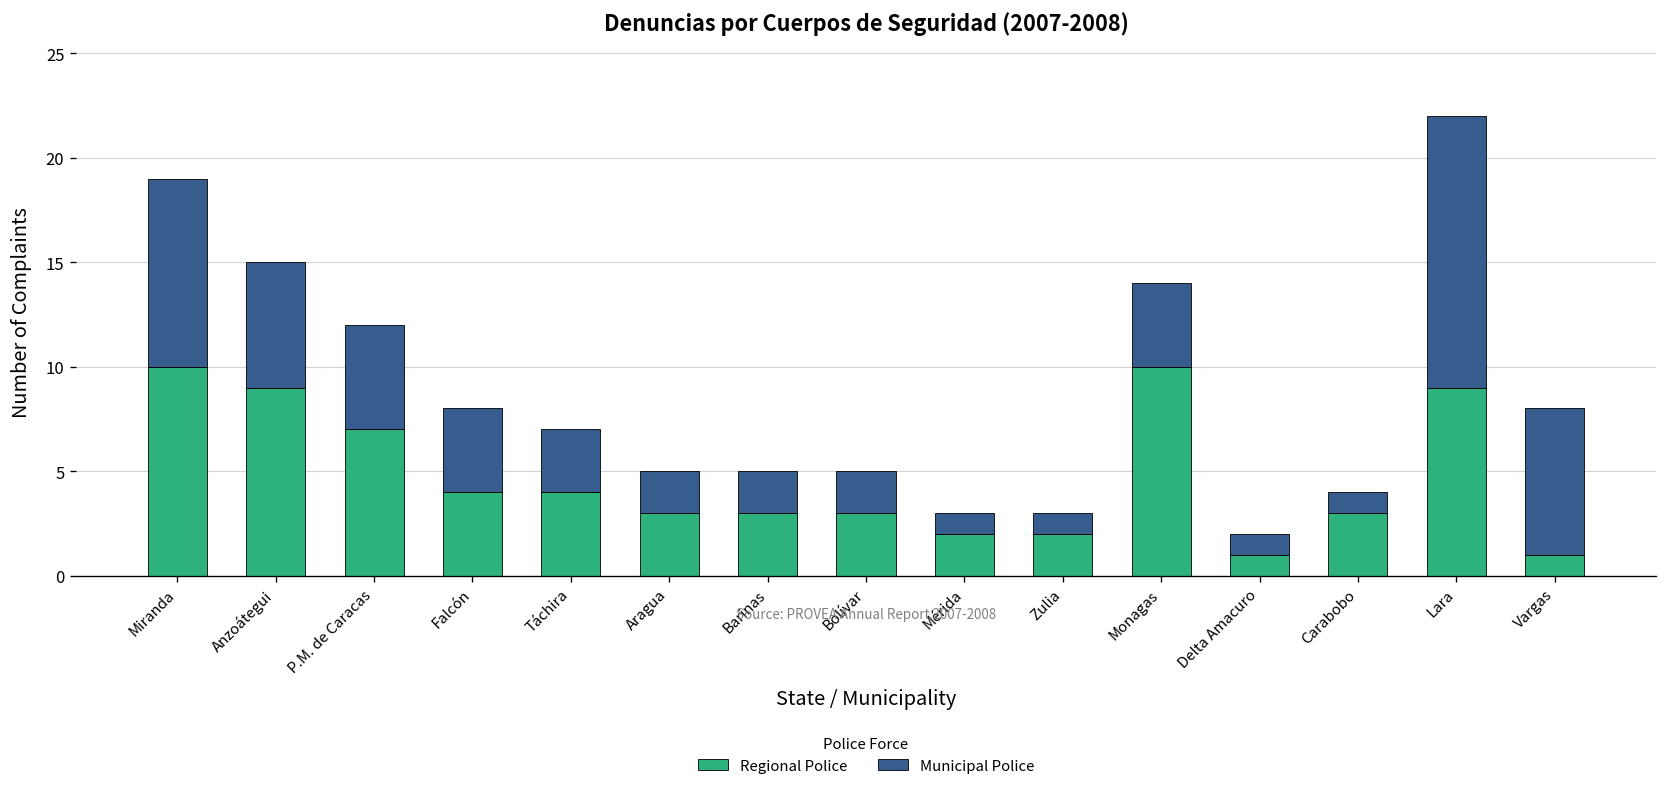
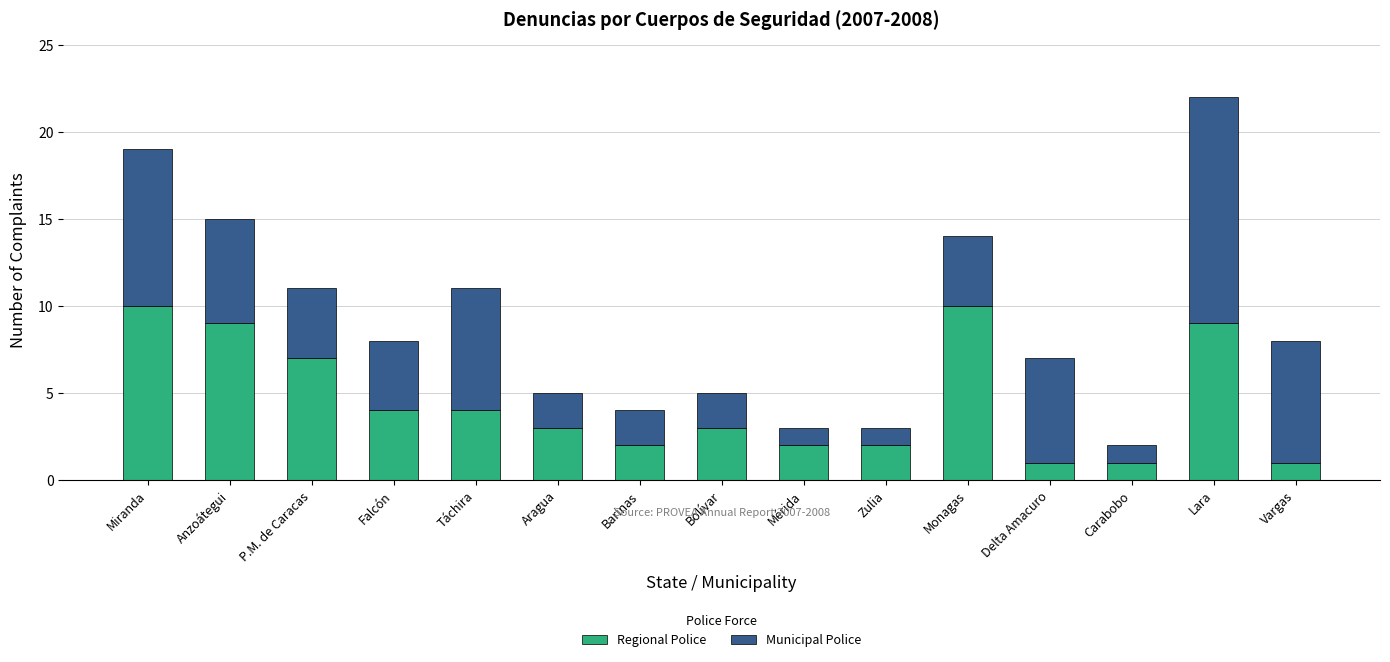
Municipal Police, P.M. de Caracas: 5 -> 4
Municipal Police, Táchira: 3 -> 7
Regional Police, Barinas: 3 -> 2
Municipal Police, Delta Amacuro: 1 -> 6
Regional Police, Carabobo: 3 -> 1
